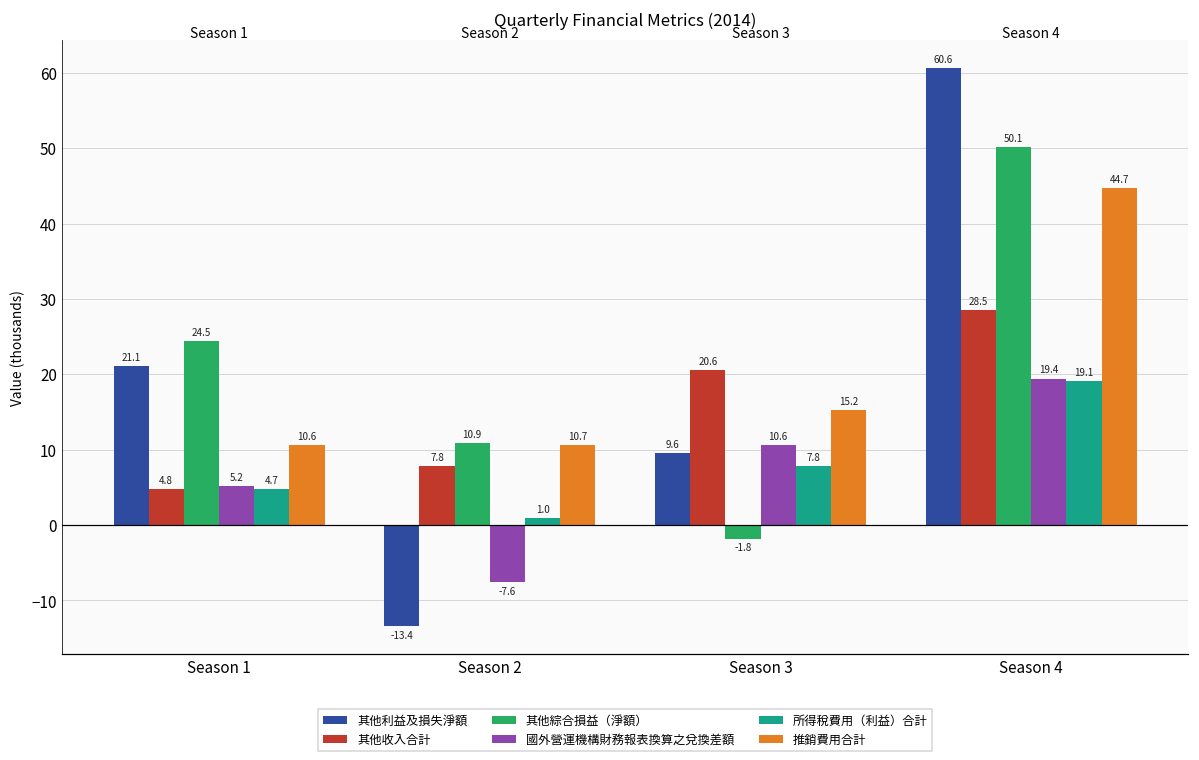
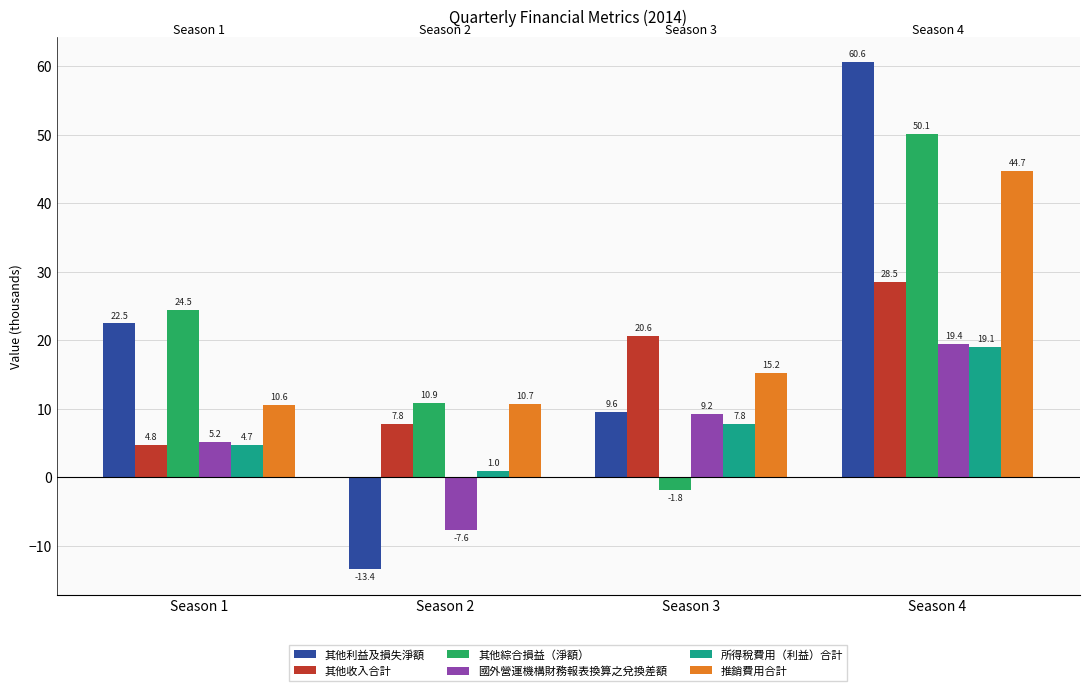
其他利益及損失淨額, Season 1: 21.1 -> 22.5
國外營運機構財務報表換算之兌換差額, Season 3: 10.6 -> 9.2
